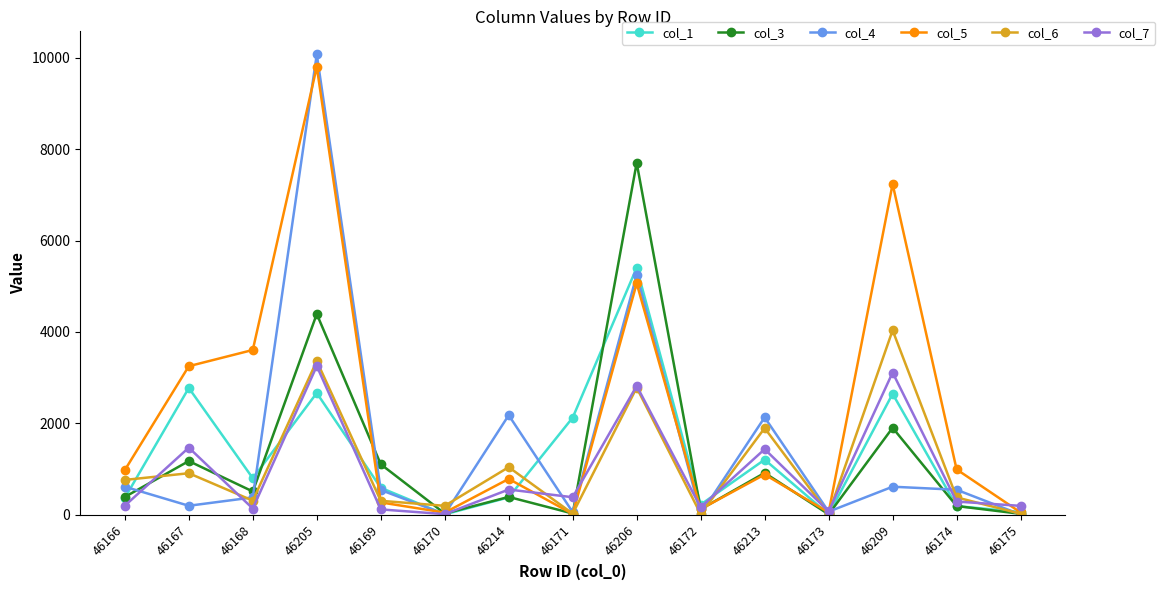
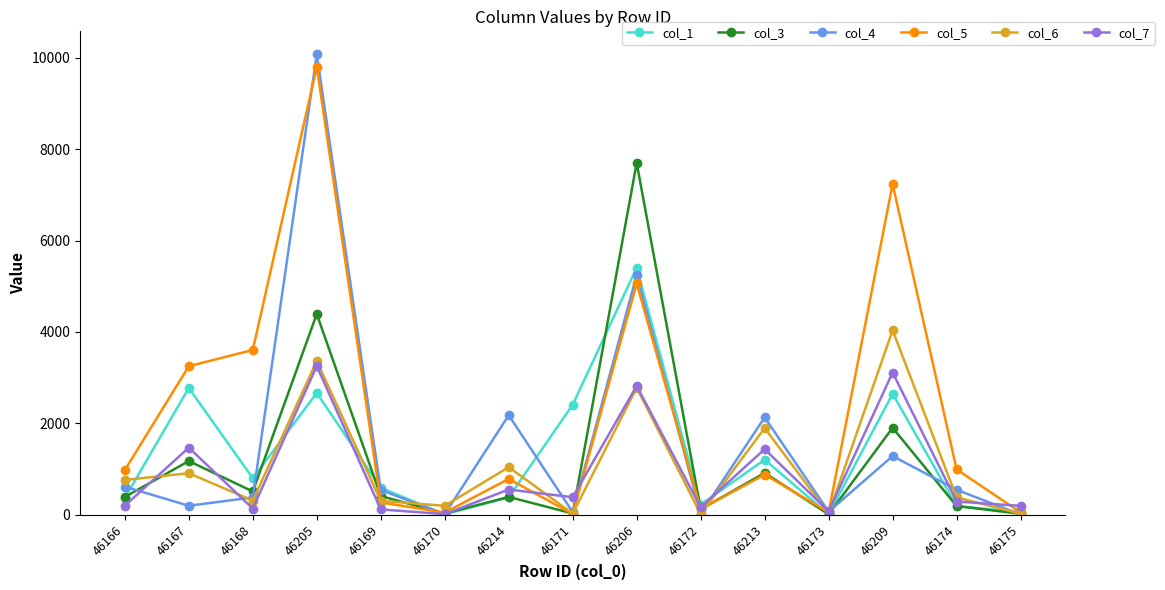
col_3, 46169: 1100 -> 400
col_1, 46171: 2100 -> 2400
col_4, 46209: 600 -> 1300
